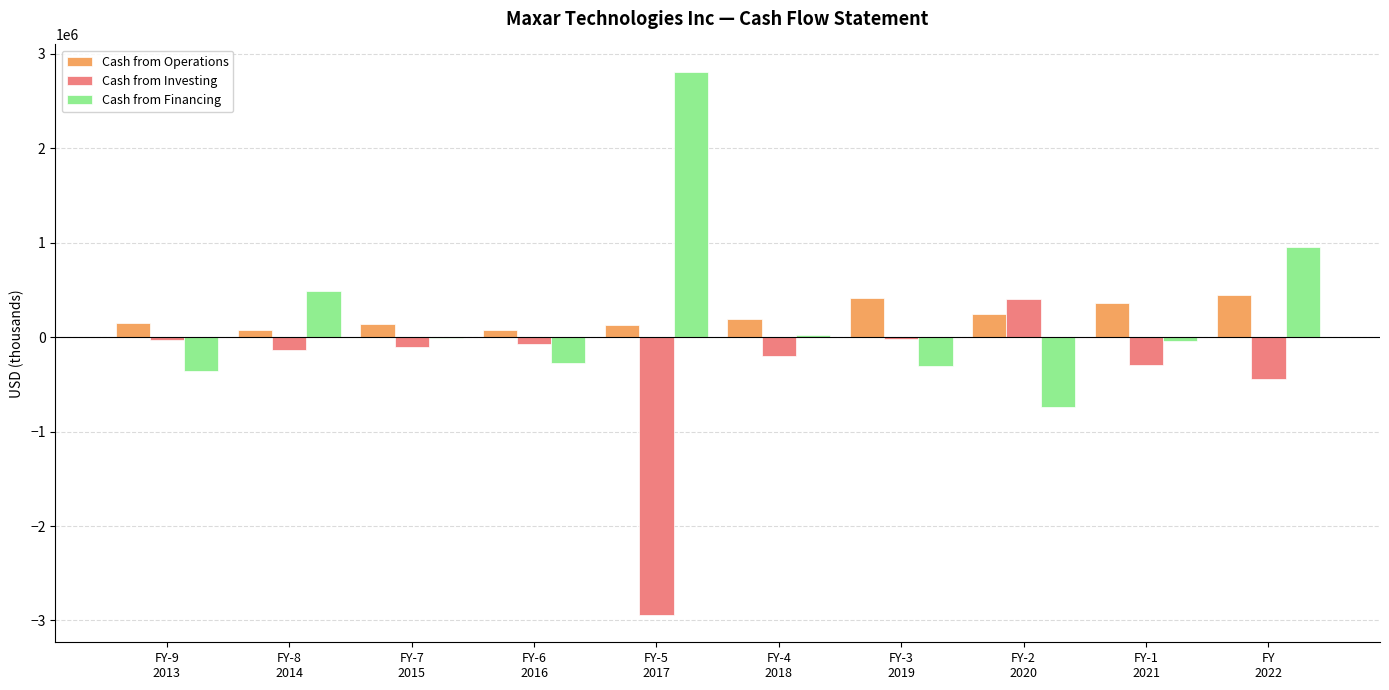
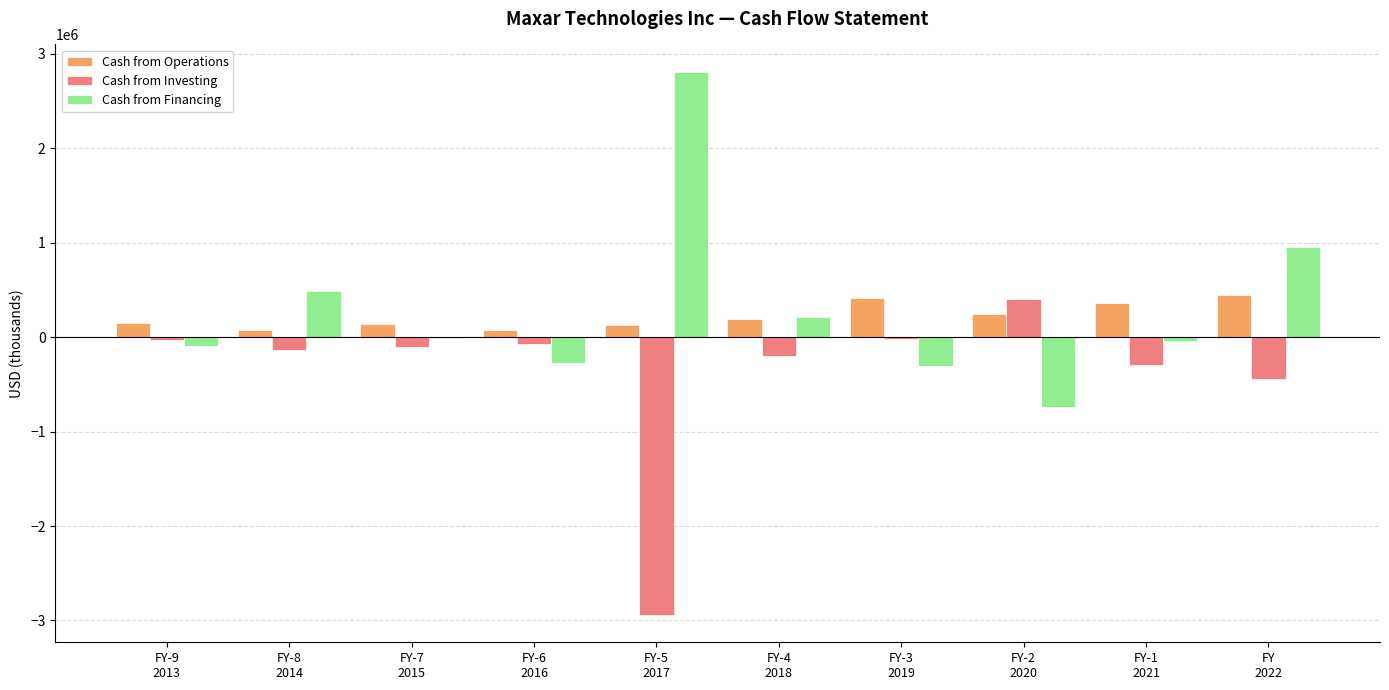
Cash from Financing, FY-9 2013: -400000 -> -100000
Cash from Financing, FY-4 2018: 0 -> 200000
